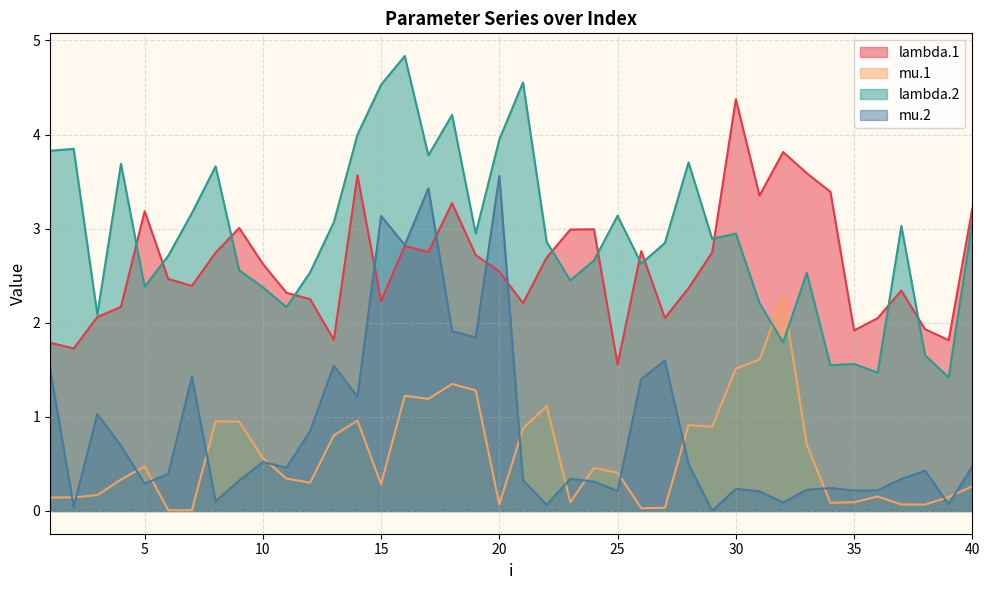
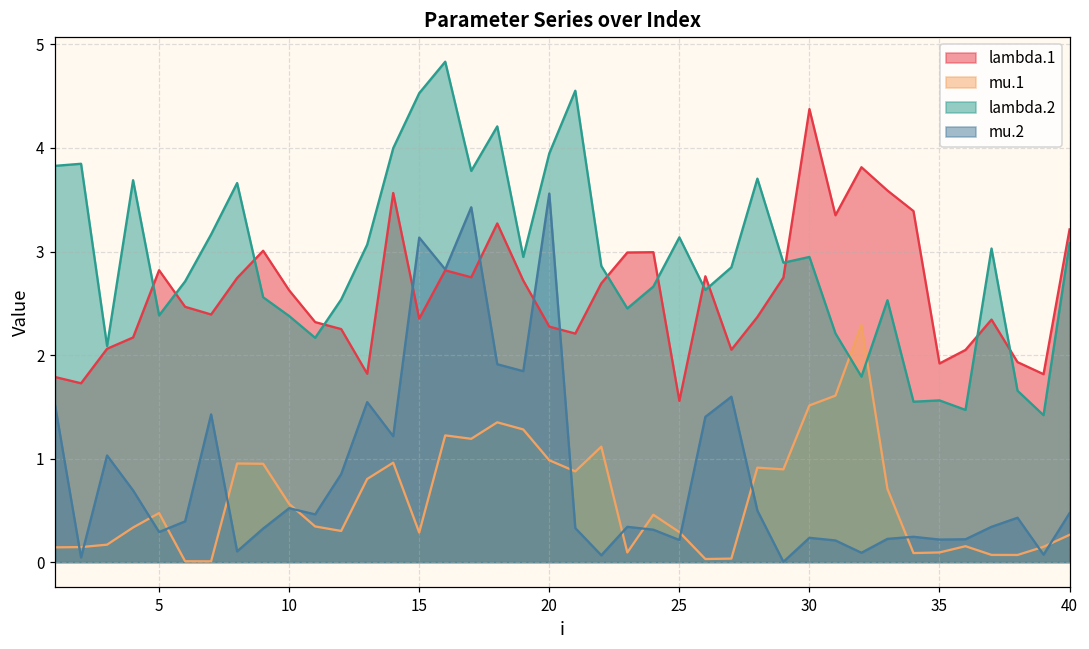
lambda.1, 5: 3.2 -> 2.8
lambda.1, 15: 2.2 -> 2.4
lambda.1, 20: 2.5 -> 2.3
mu.1, 20: 0.1 -> 1.0
mu.1, 25: 0.4 -> 0.3
